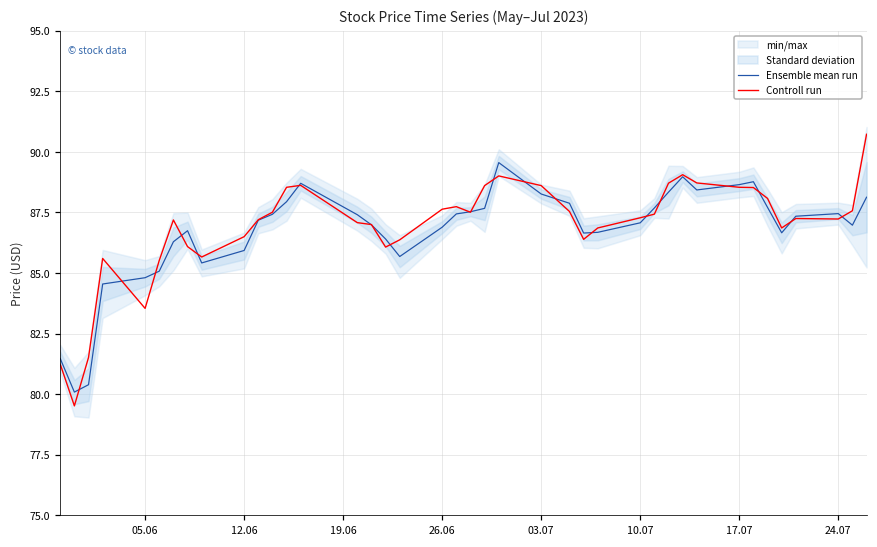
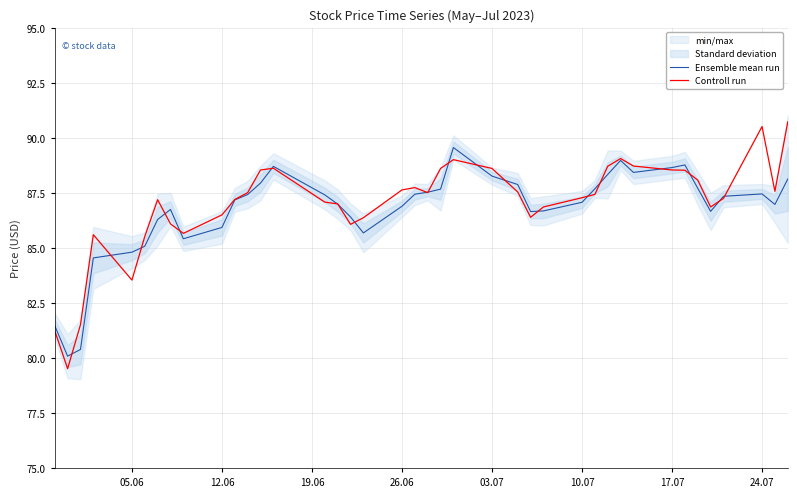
Controll run, 24.07: 87.2 -> 90.5
